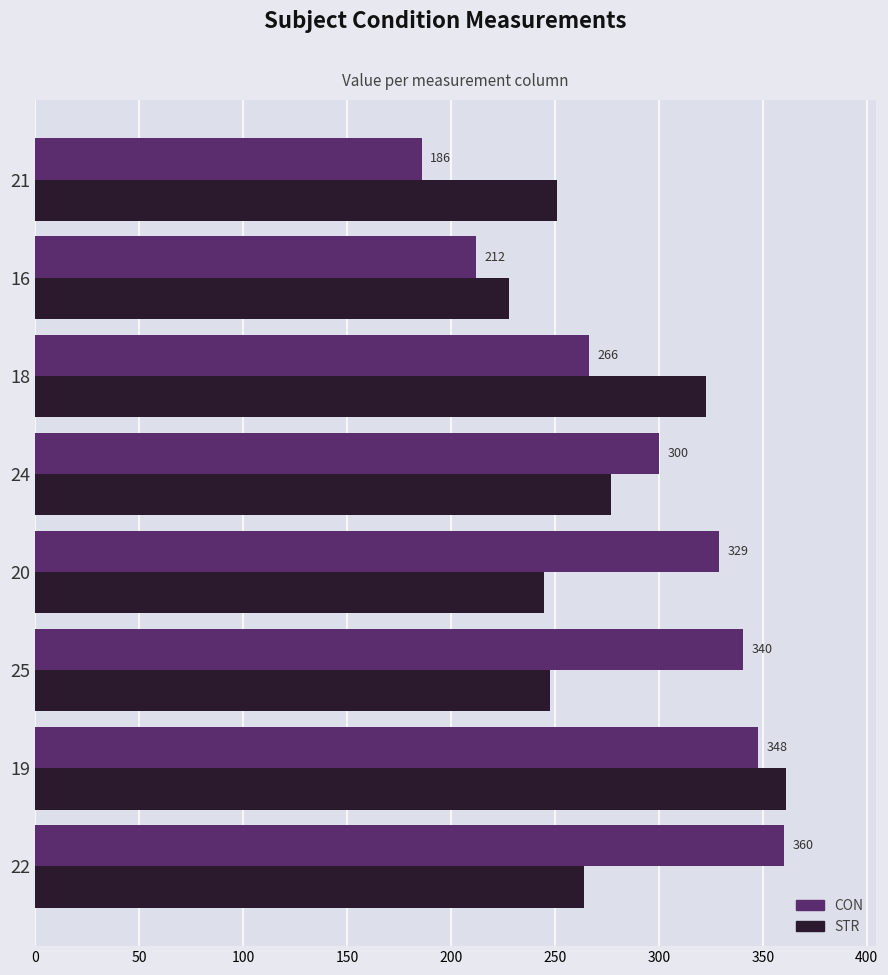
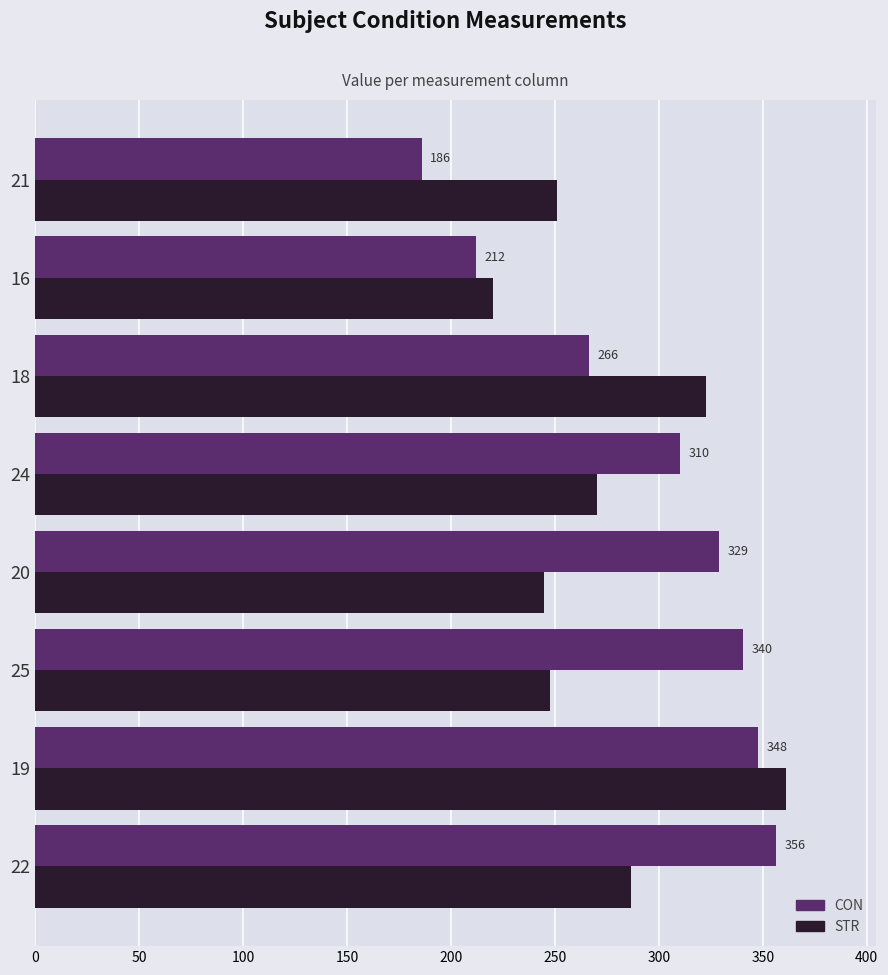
STR, 16: 228 -> 220
CON, 24: 300 -> 310
STR, 24: 277 -> 270
CON, 22: 360 -> 356
STR, 22: 264 -> 287
